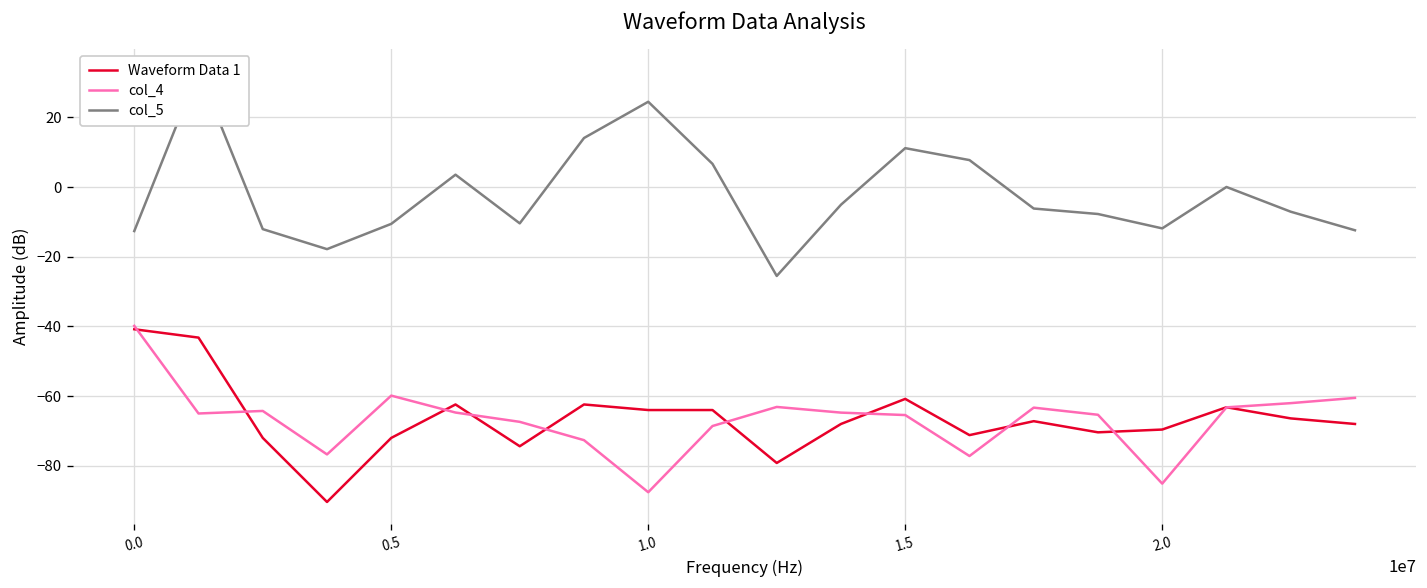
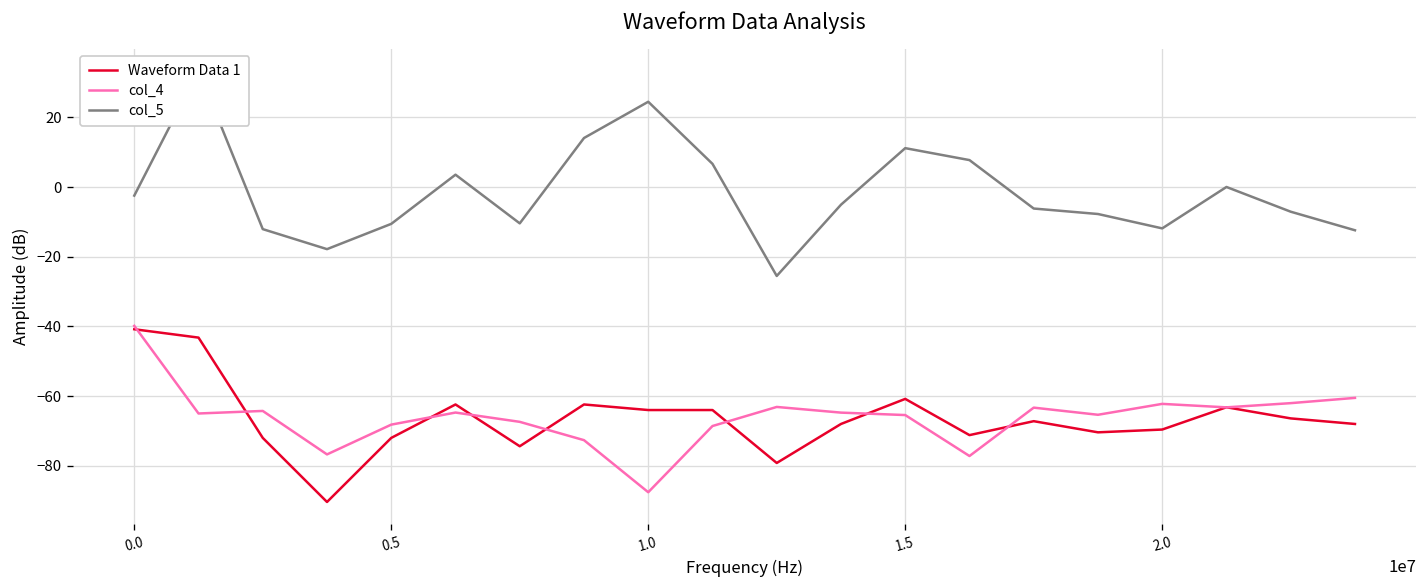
col_5, 0.0: -13 -> -2
col_4, 0.5: -60 -> -68
col_4, 2.0: -85 -> -62
